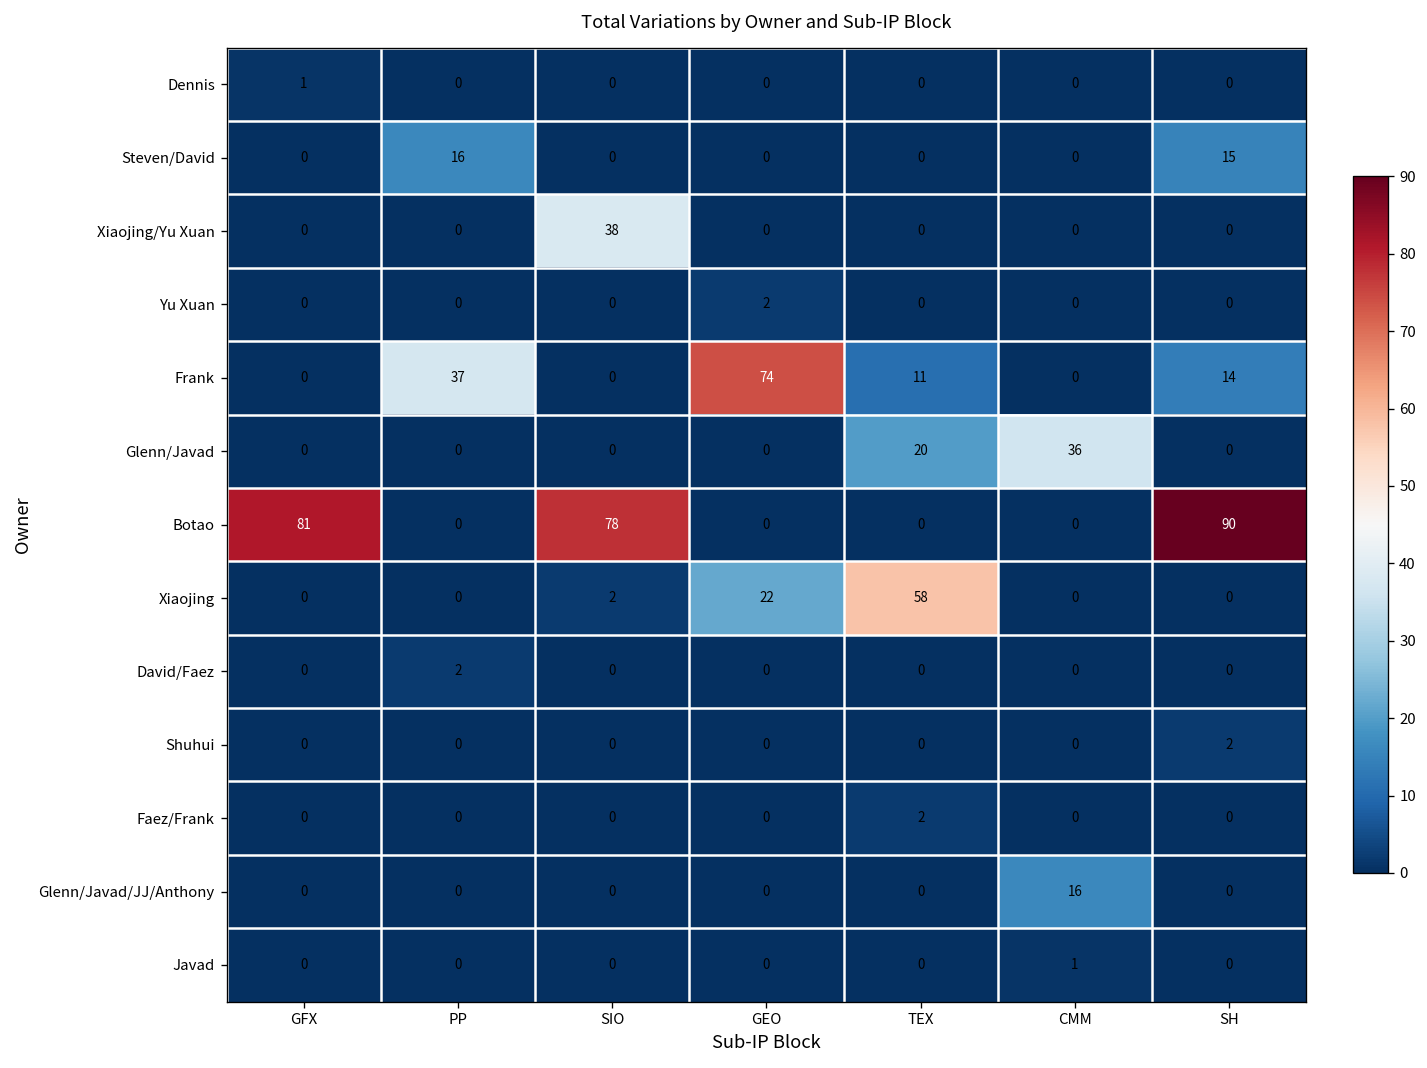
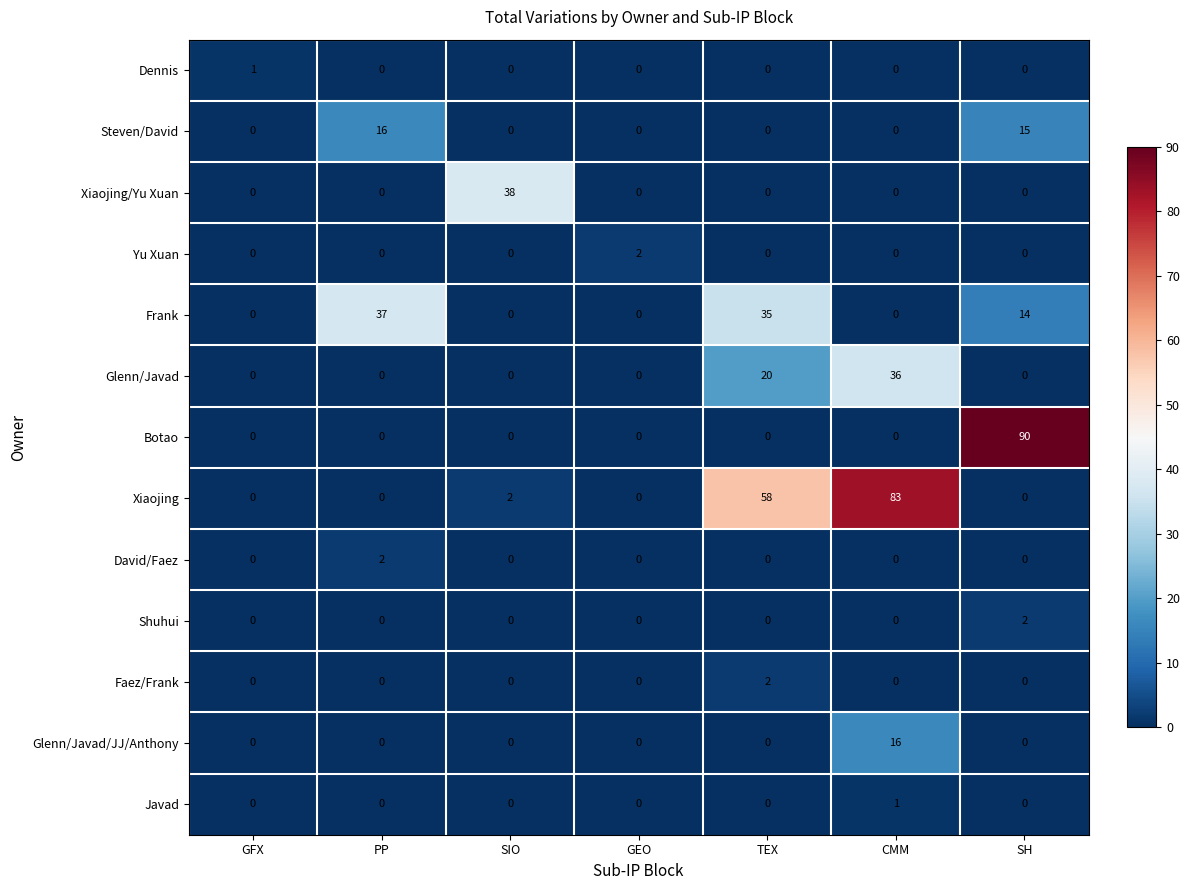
Frank, GEO: 74 -> 0
Frank, TEX: 11 -> 35
Botao, GFX: 81 -> 0
Botao, SIO: 78 -> 0
Xiaojing, GEO: 22 -> 0
Xiaojing, CMM: 0 -> 83
